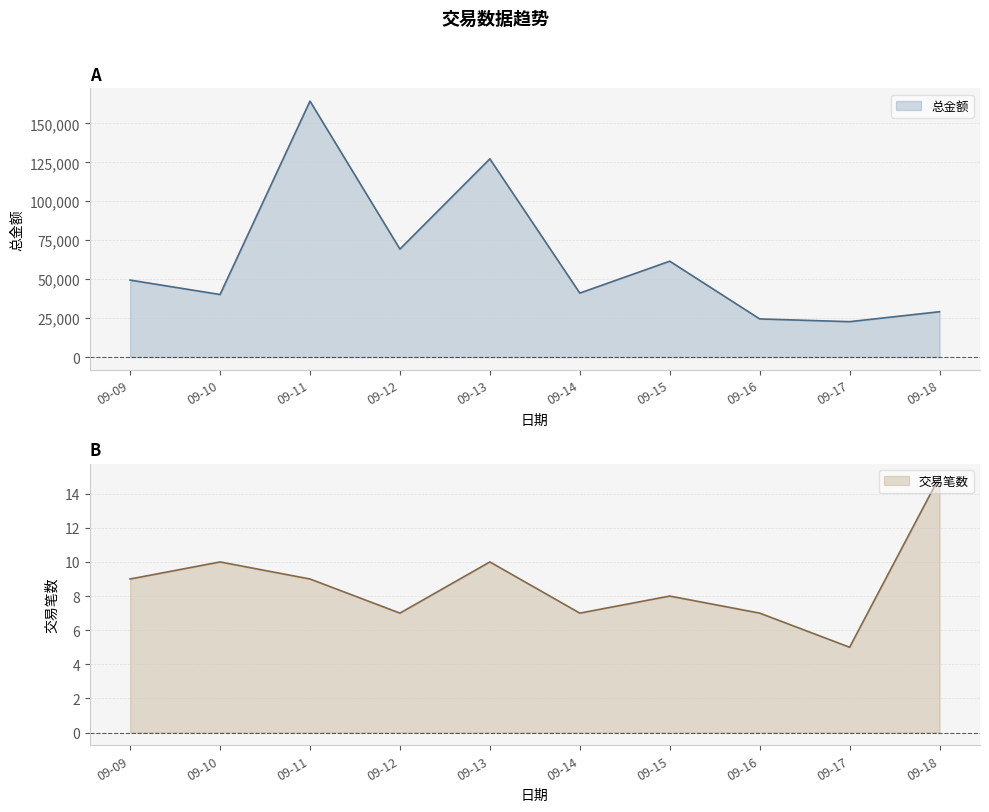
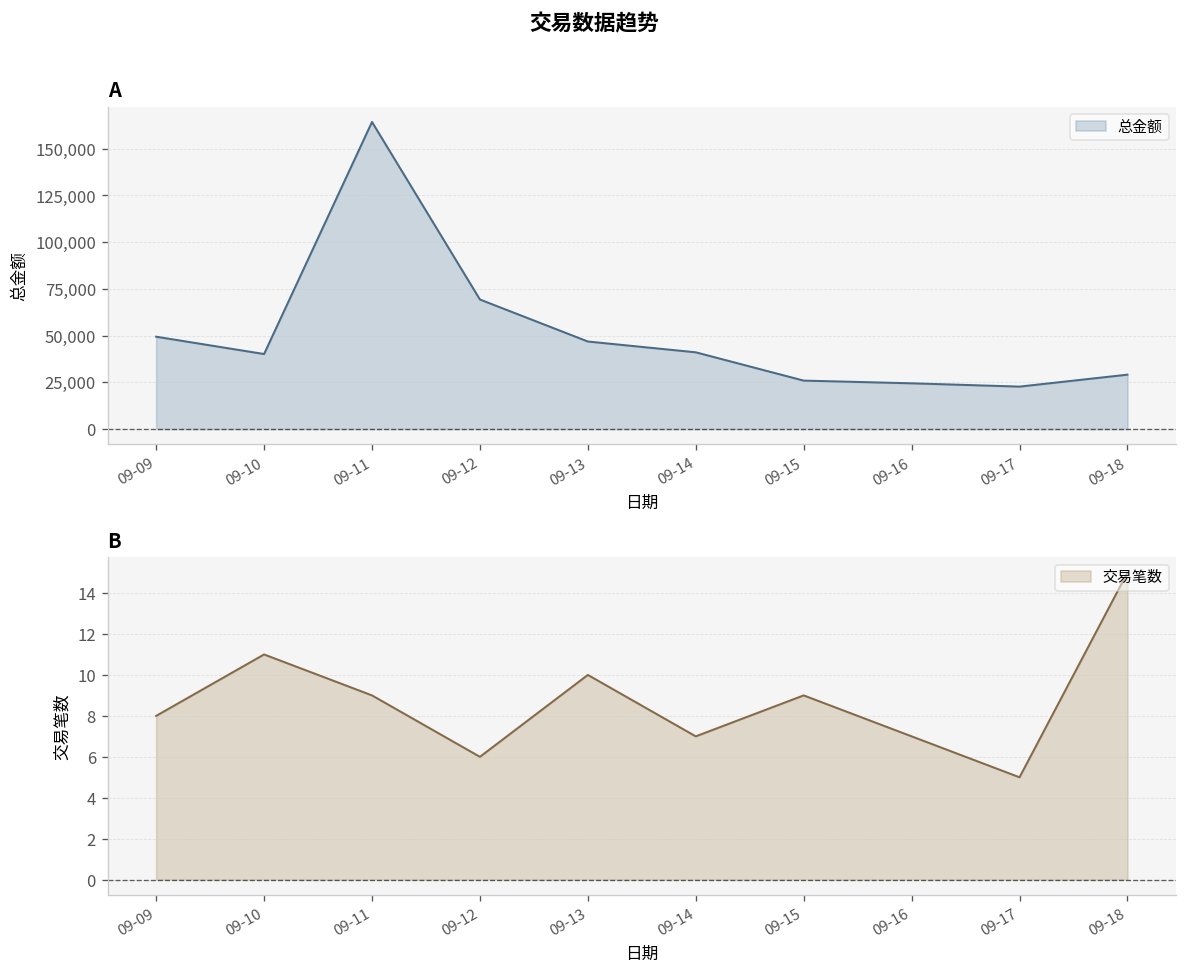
A, 09-13: 127,000 -> 47,000
A, 09-15: 62,000 -> 26,000
B, 09-09: 9 -> 8
B, 09-10: 10 -> 11
B, 09-12: 7 -> 6
B, 09-15: 8 -> 9
